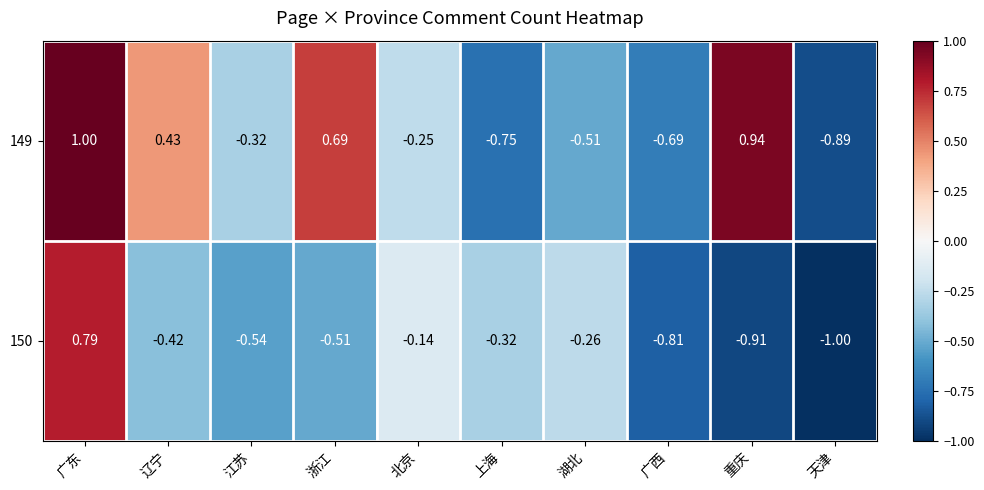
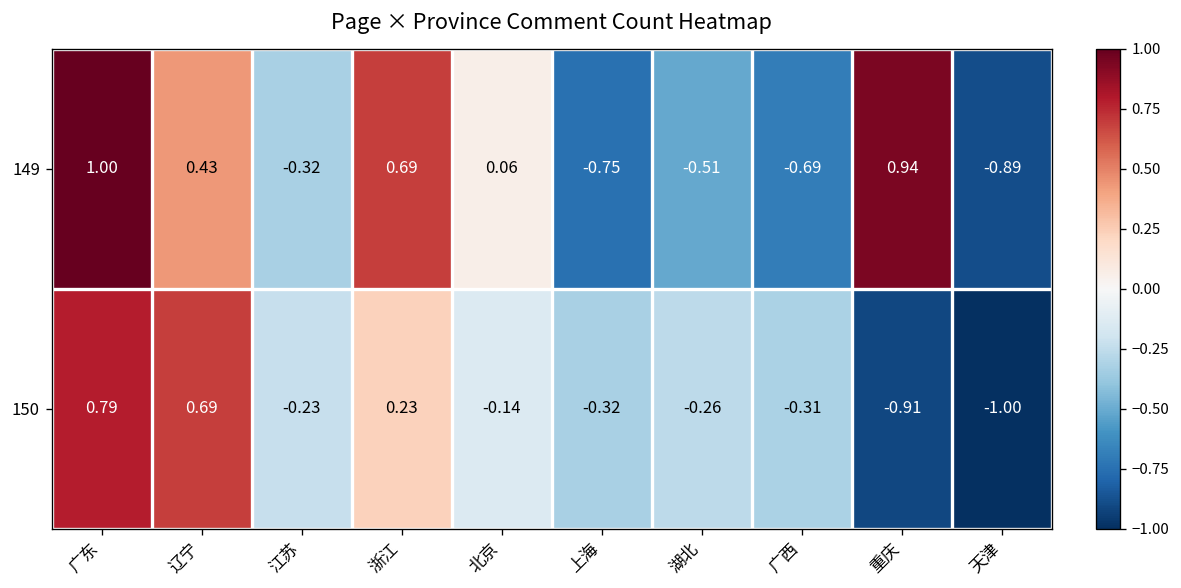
149, 北京: -0.25 -> 0.06
150, 辽宁: -0.42 -> 0.69
150, 江苏: -0.54 -> -0.23
150, 浙江: -0.51 -> 0.23
150, 广西: -0.81 -> -0.31
